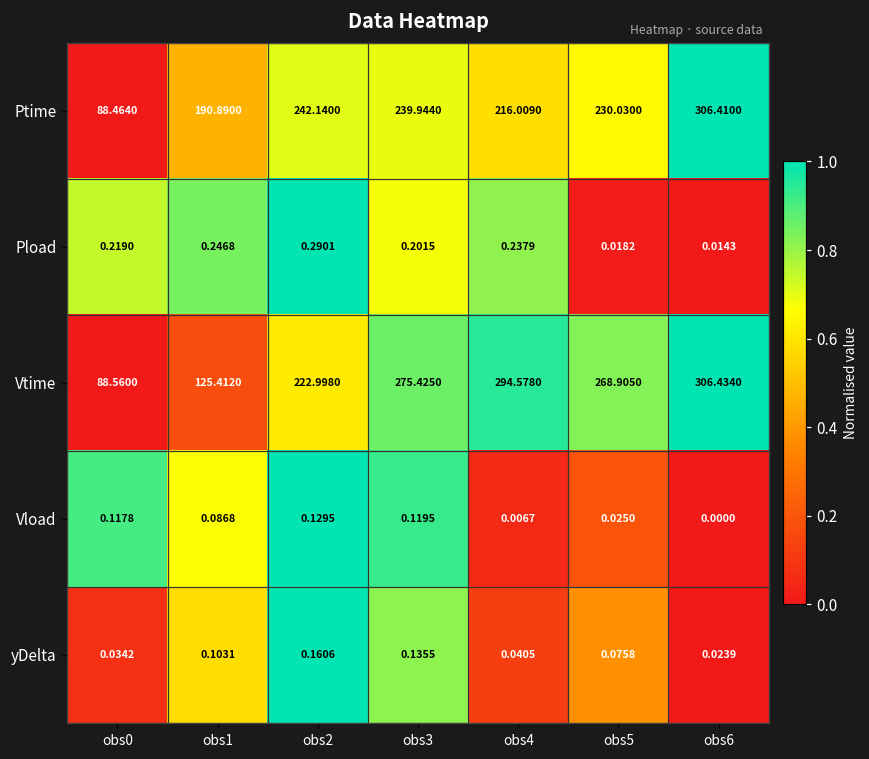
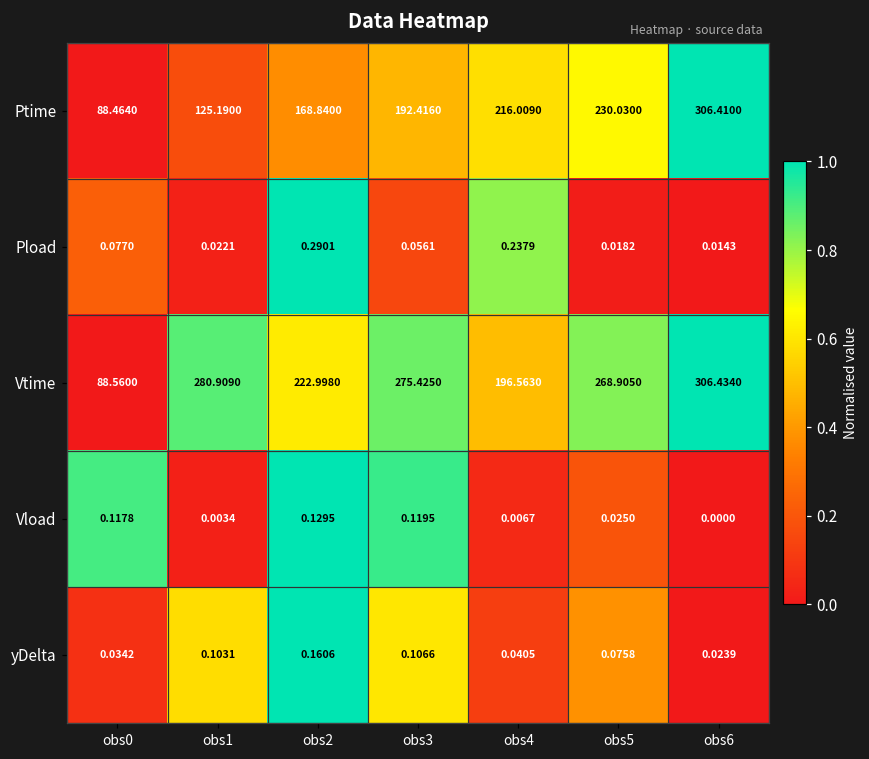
Ptime, obs1: 190.8900 -> 125.1900
Ptime, obs2: 242.1400 -> 168.8400
Ptime, obs3: 239.9440 -> 192.4160
Pload, obs0: 0.2190 -> 0.0770
Pload, obs1: 0.2468 -> 0.0221
Pload, obs3: 0.2015 -> 0.0561
Vtime, obs1: 125.4120 -> 280.9090
Vtime, obs4: 294.5780 -> 196.5630
Vload, obs1: 0.0868 -> 0.0034
yDelta, obs3: 0.1355 -> 0.1066
